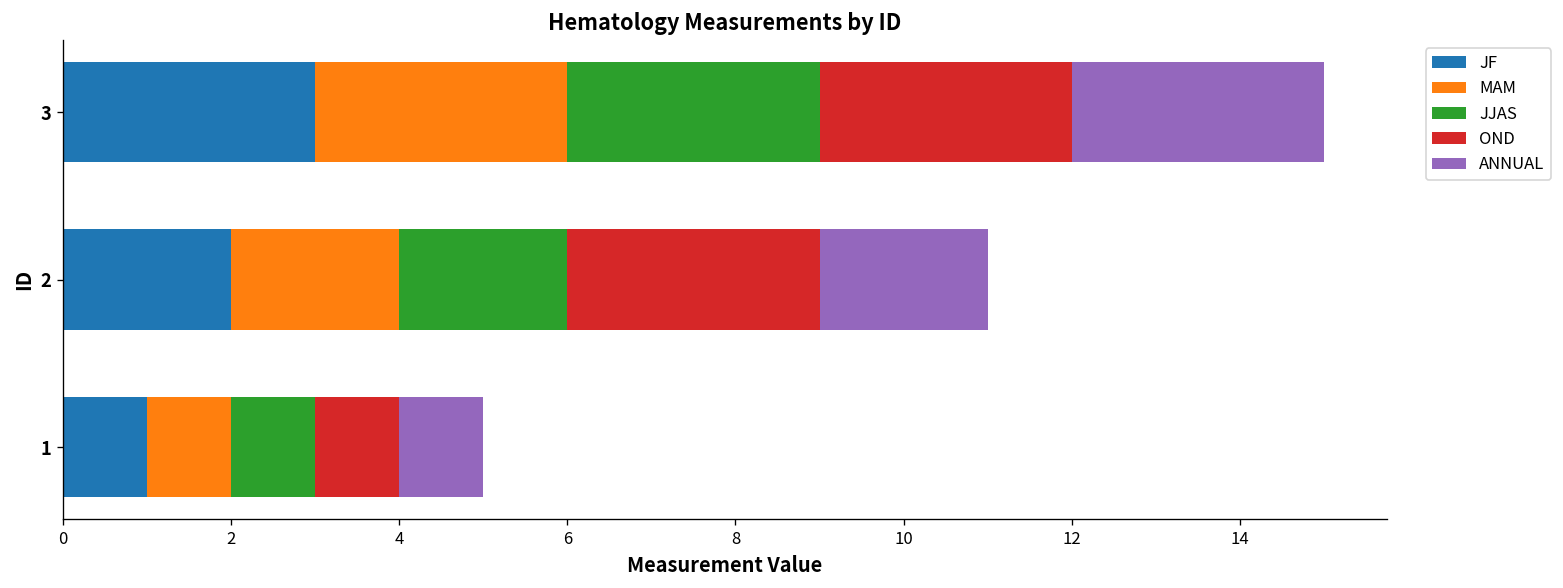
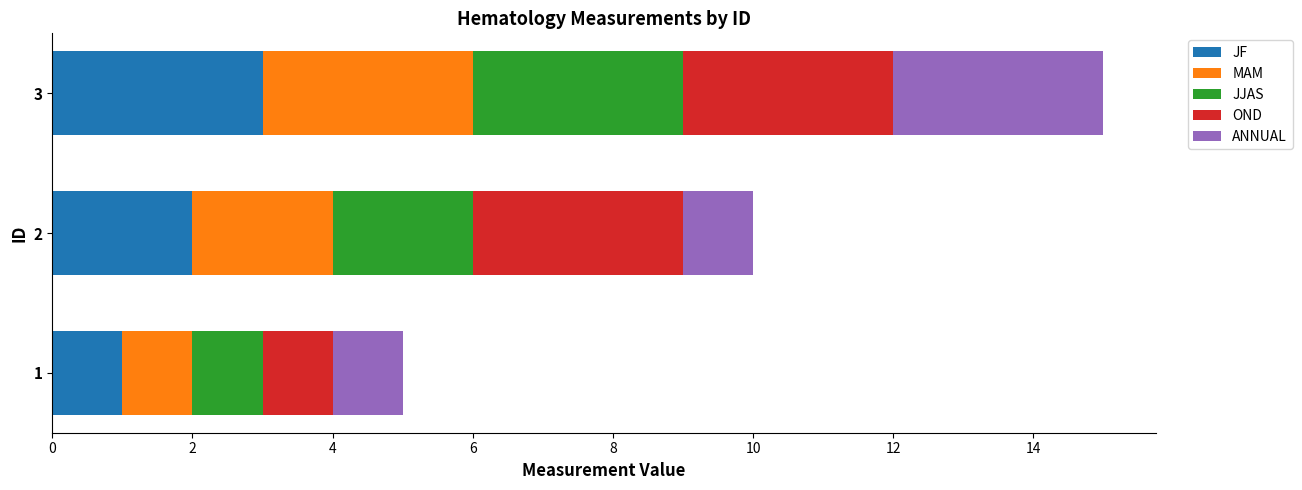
ANNUAL, 2: 2 -> 1
